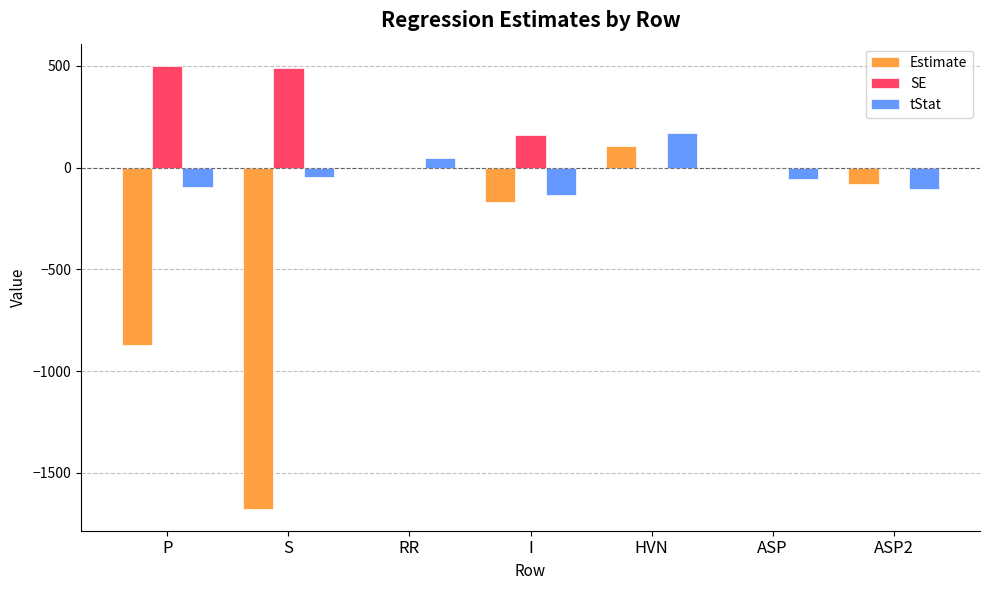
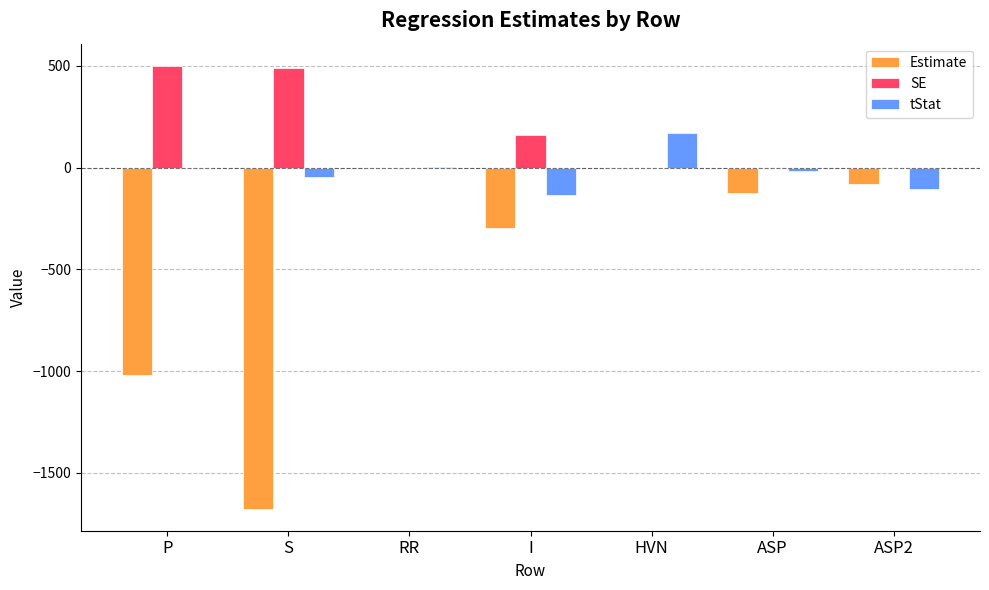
Estimate, P: -870 -> -1020
tStat, P: -100 -> 0
tStat, RR: 50 -> 0
Estimate, I: -170 -> -300
Estimate, HVN: 110 -> 0
Estimate, ASP: 0 -> -120
tStat, ASP: -60 -> -20
